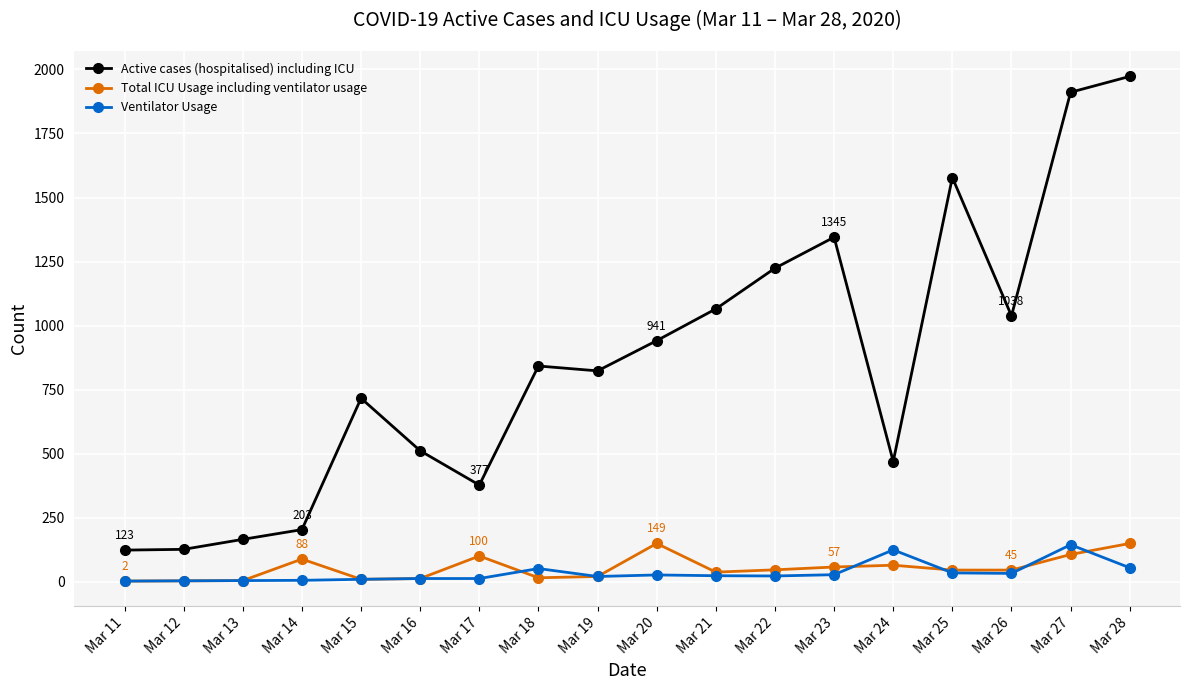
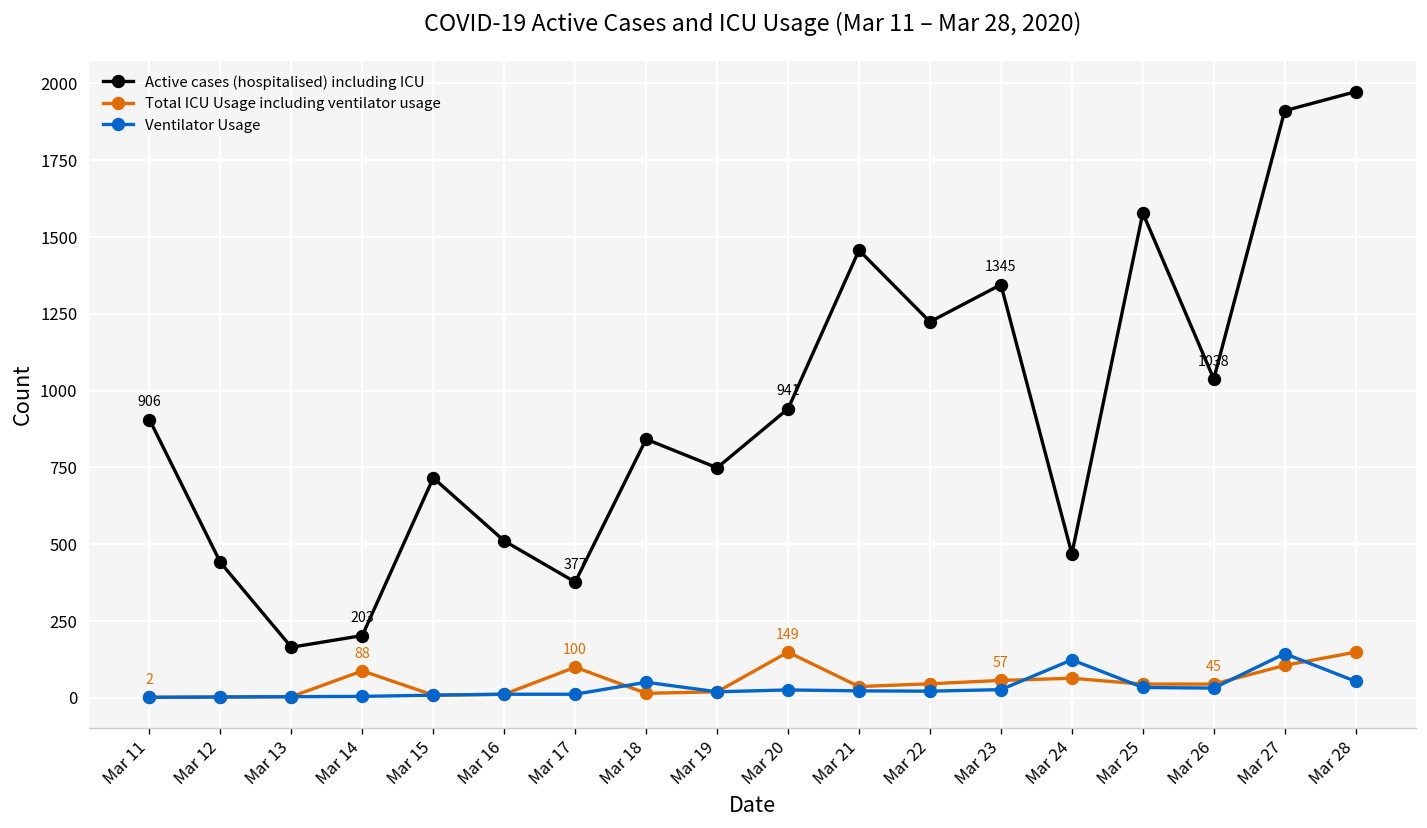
Active cases (hospitalised) including ICU, Mar 11: 123 -> 906
Active cases (hospitalised) including ICU, Mar 12: 130 -> 440
Active cases (hospitalised) including ICU, Mar 19: 820 -> 750
Active cases (hospitalised) including ICU, Mar 21: 1070 -> 1460
